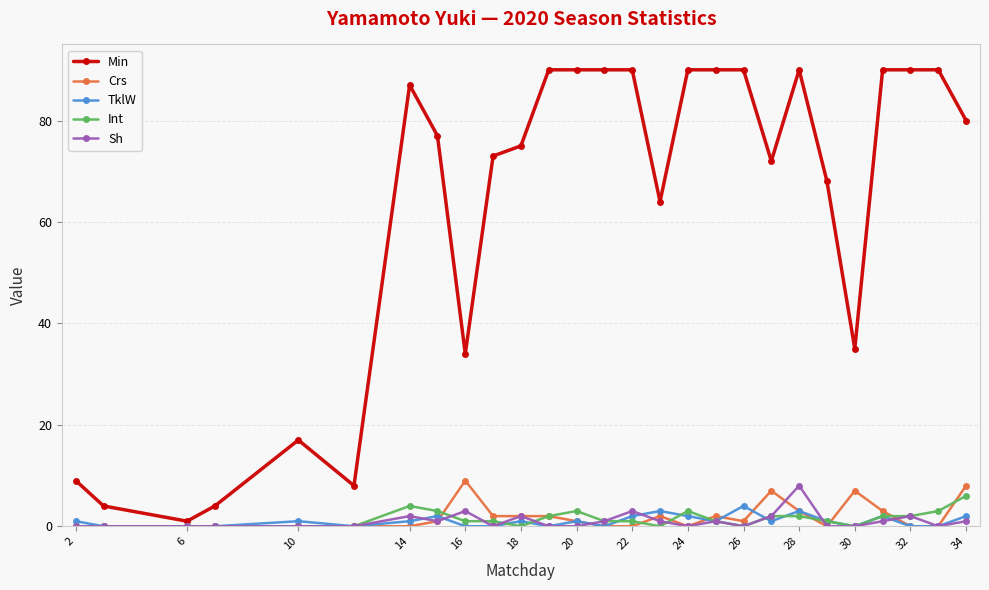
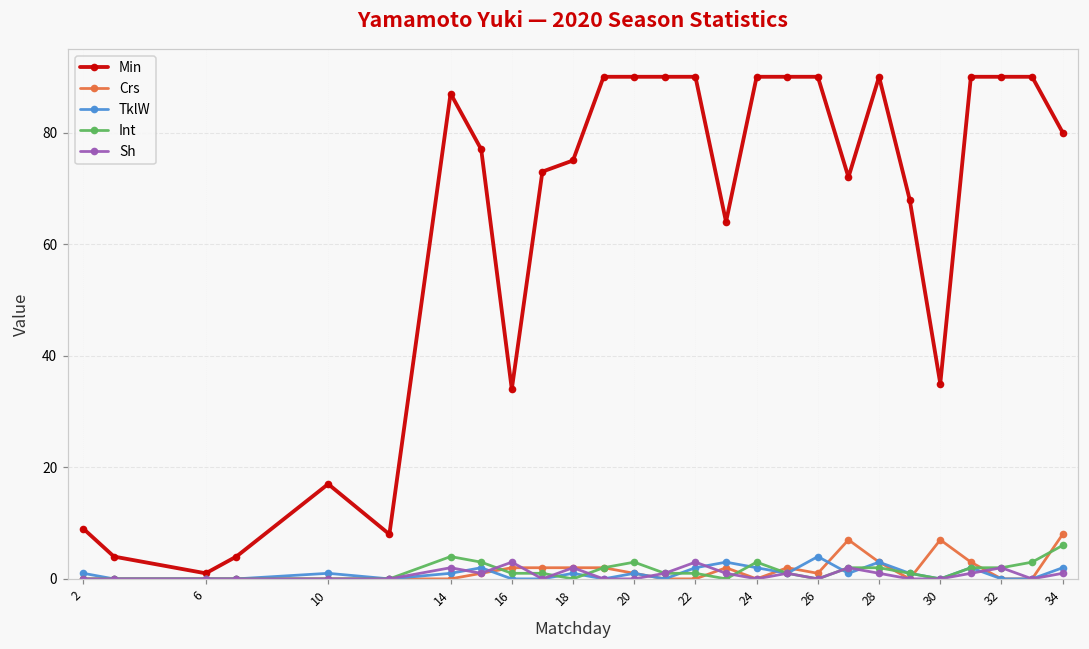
Crs, 16: 9 -> 2
Sh, 28: 8 -> 1
